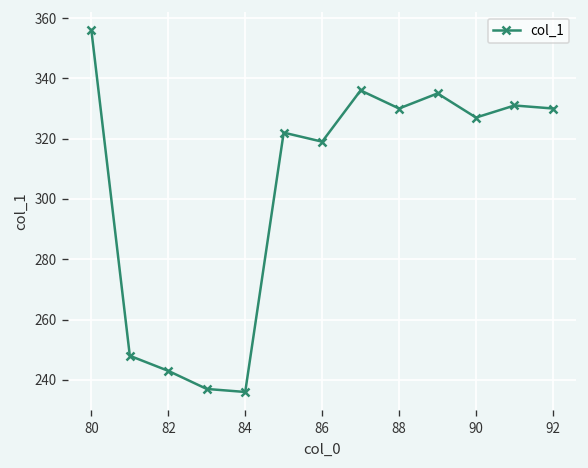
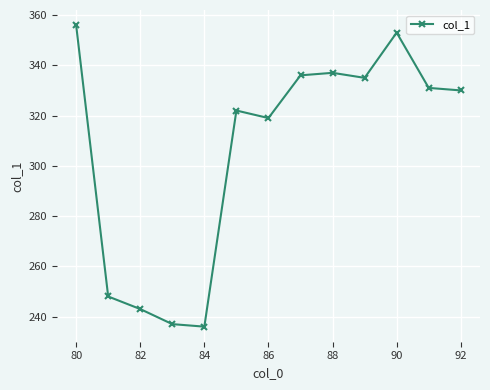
88: 330 -> 337
90: 327 -> 353
